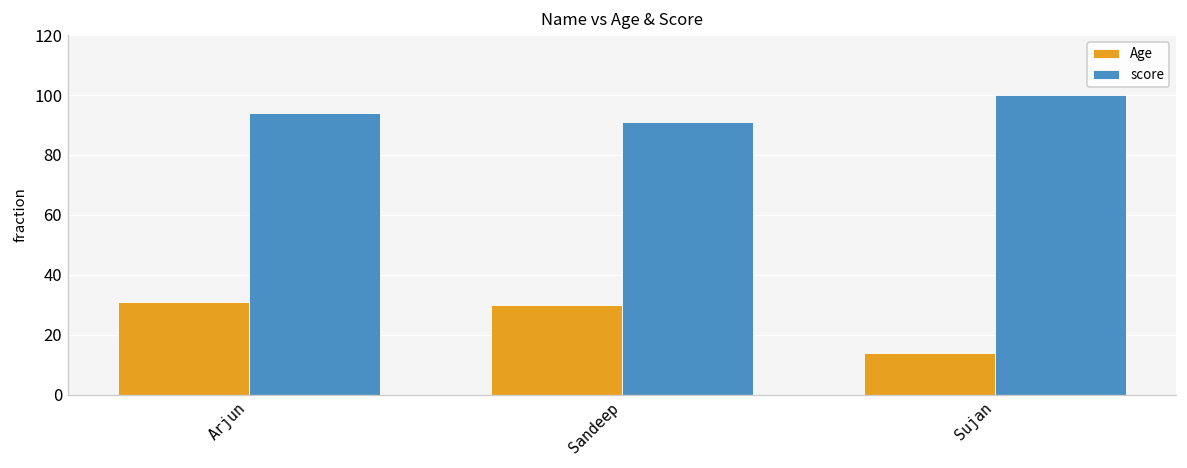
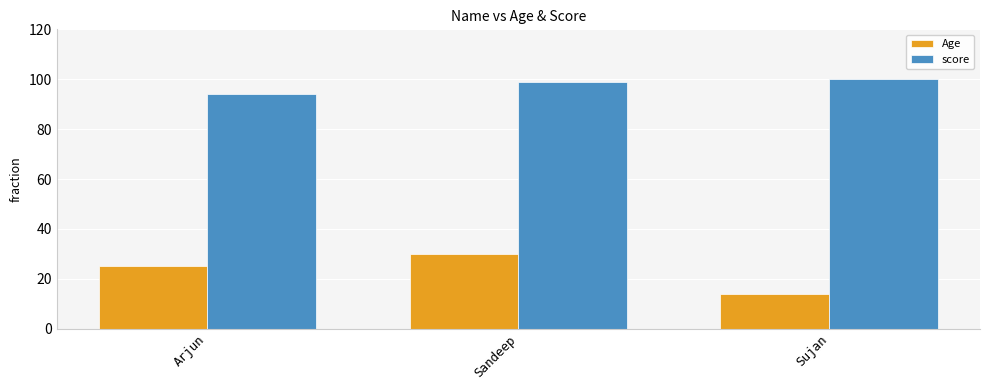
Age, Arjun: 31 -> 25
score, Sandeep: 91 -> 99
